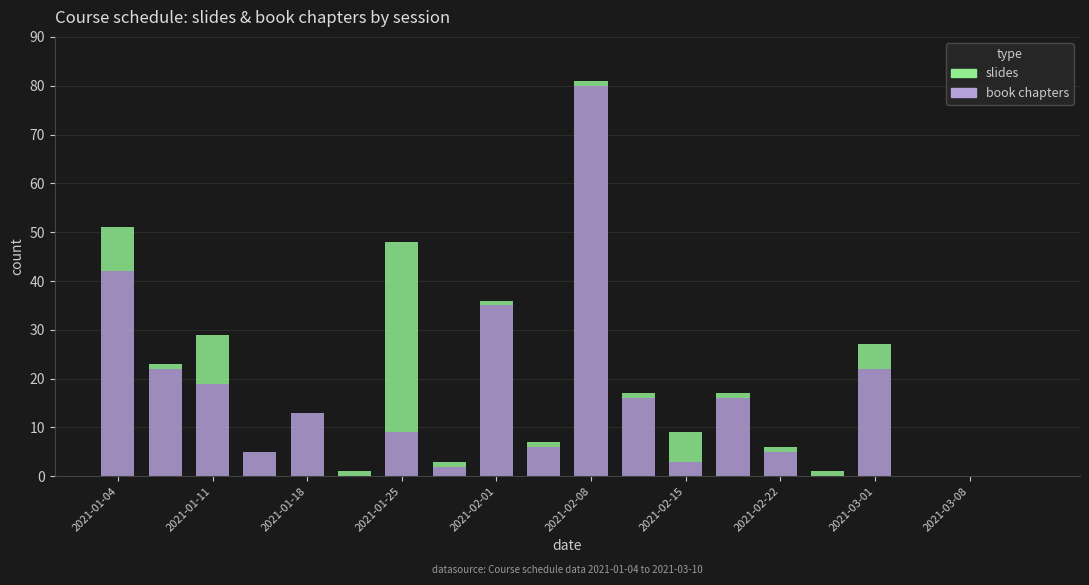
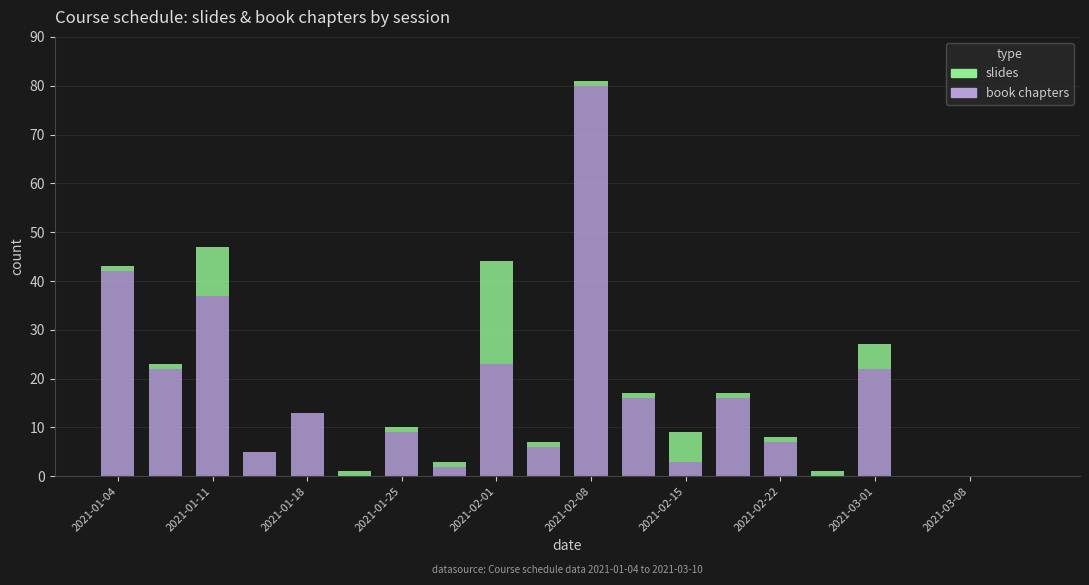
slides, 2021-01-04: 9 -> 1
book chapters, 2021-01-11: 19 -> 37
slides, 2021-01-25: 39 -> 1
book chapters, 2021-02-01: 35 -> 23
slides, 2021-02-01: 1 -> 21
book chapters, 2021-02-22: 5 -> 7
